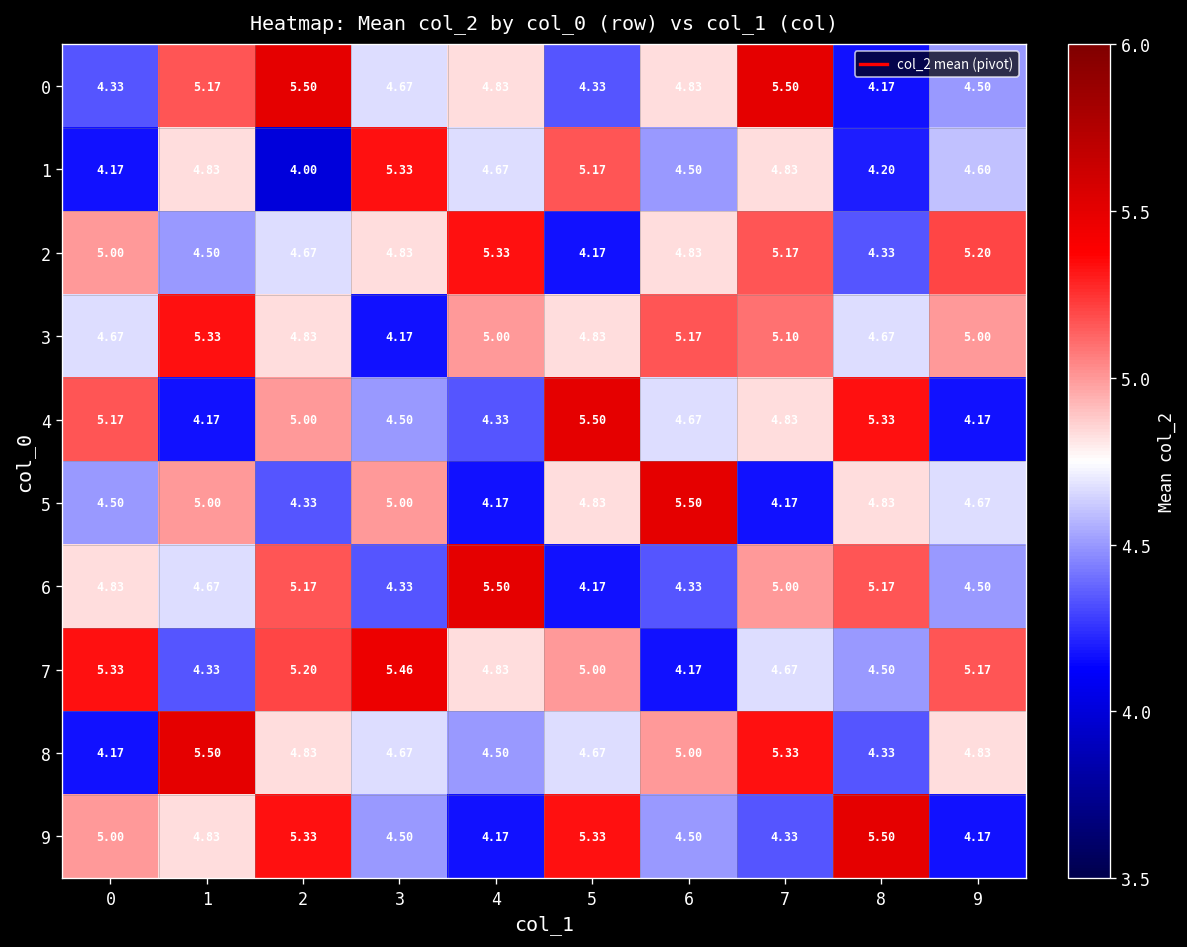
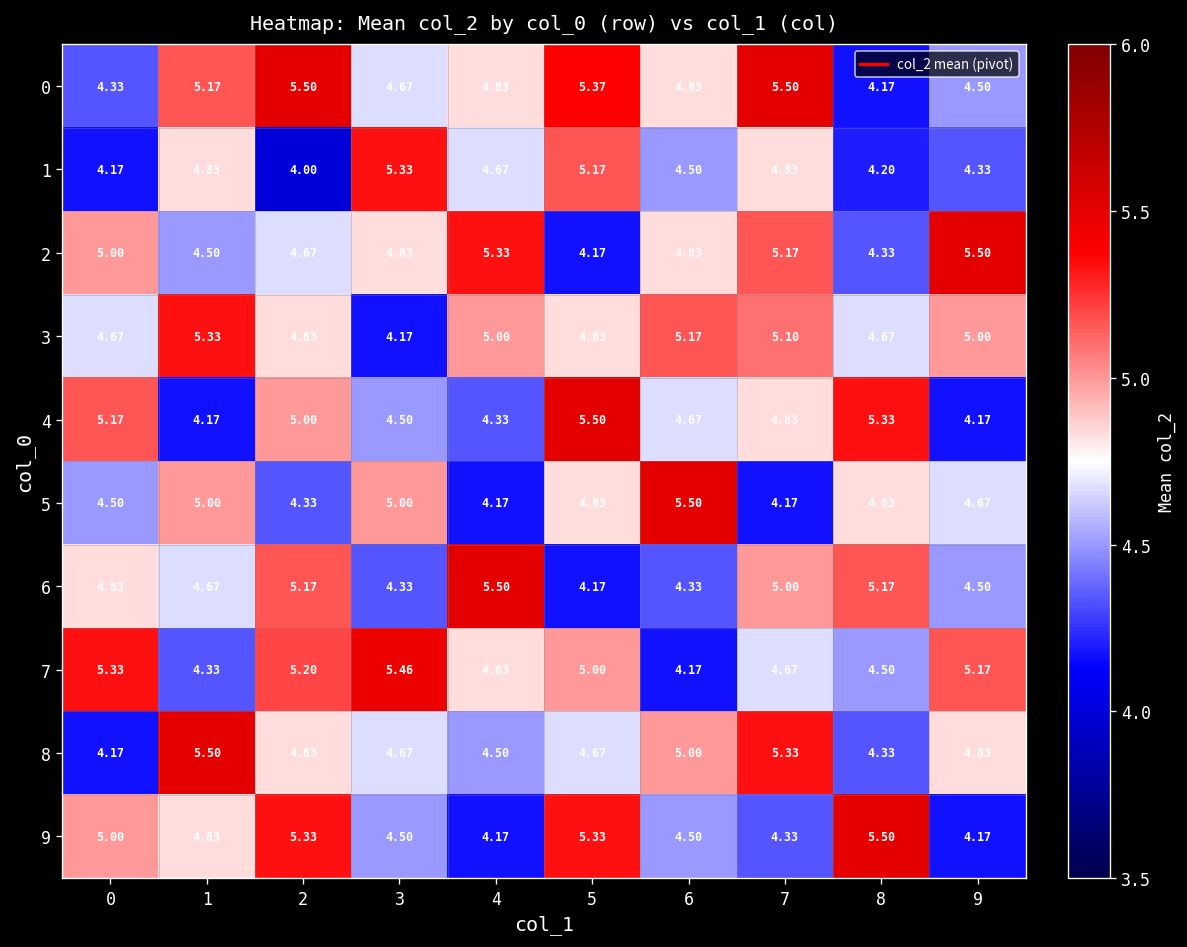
0, 5: 4.33 -> 5.37
1, 9: 4.60 -> 4.33
2, 9: 5.20 -> 5.50
